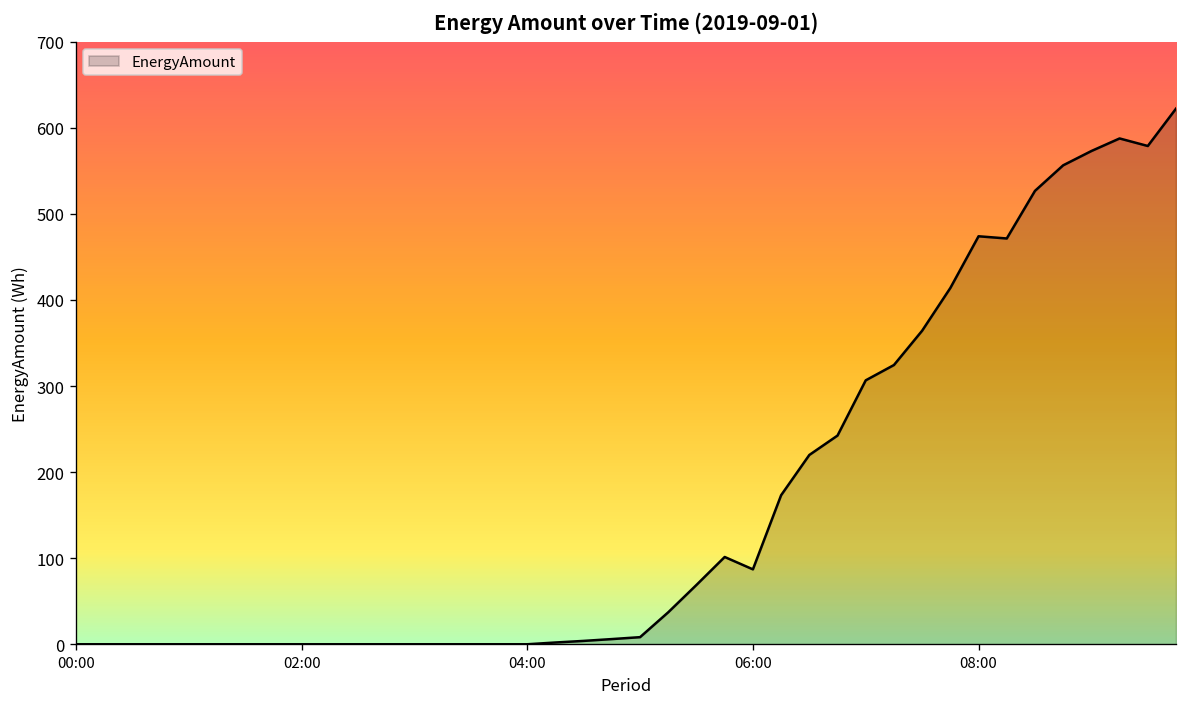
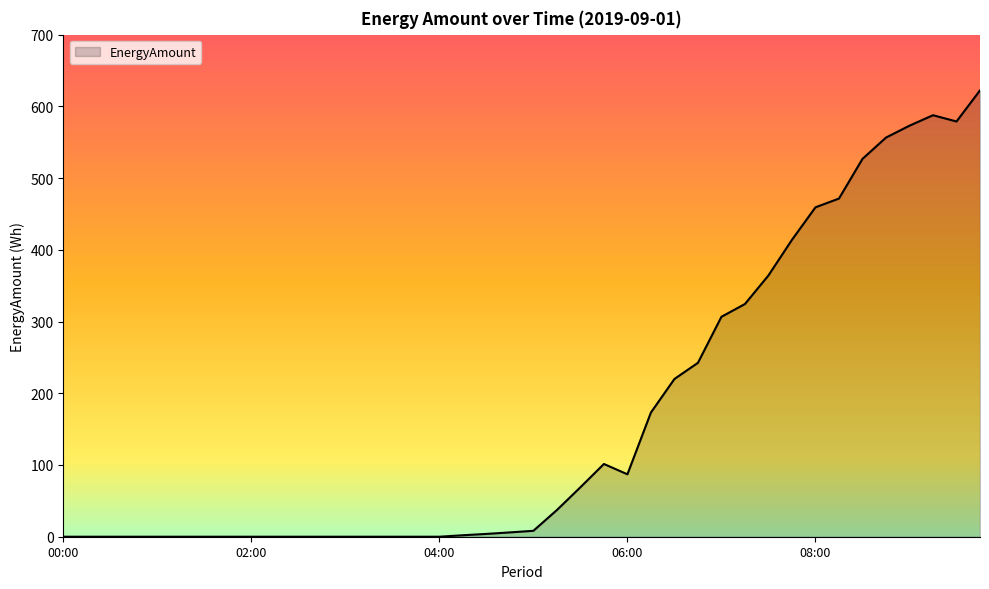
08:00: 470 -> 460
